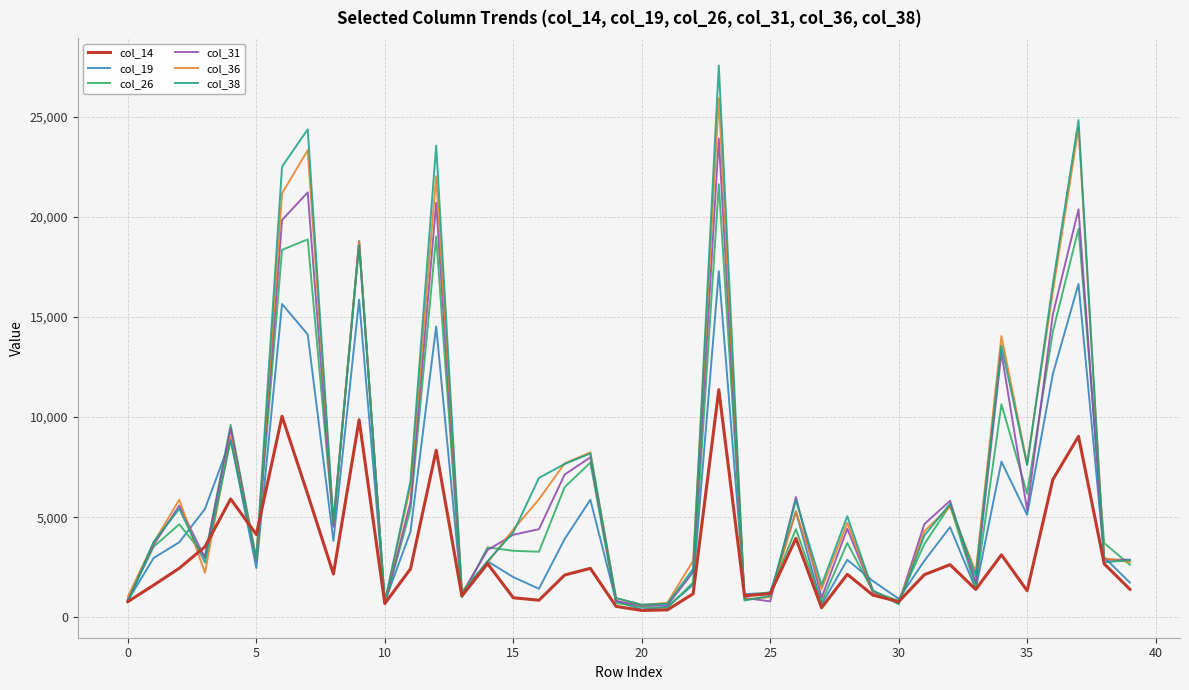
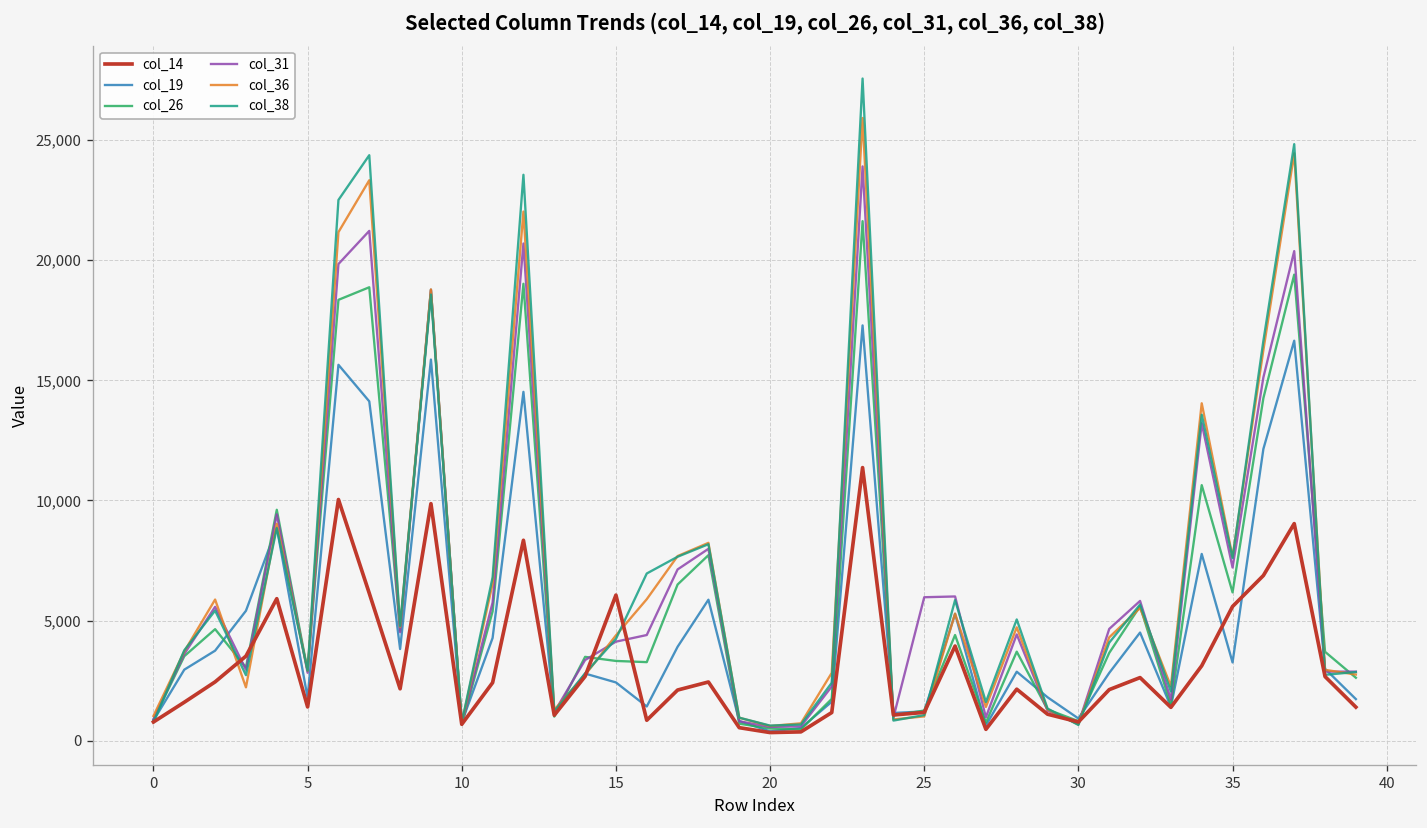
col_14, 5: 4,100 -> 1,400
col_19, 5: 2,500 -> 1,800
col_14, 15: 1,000 -> 6,100
col_19, 15: 2,000 -> 2,400
col_31, 25: 800 -> 6,000
col_14, 35: 1,300 -> 5,600
col_19, 35: 5,100 -> 3,300
col_31, 35: 5,400 -> 7,200
